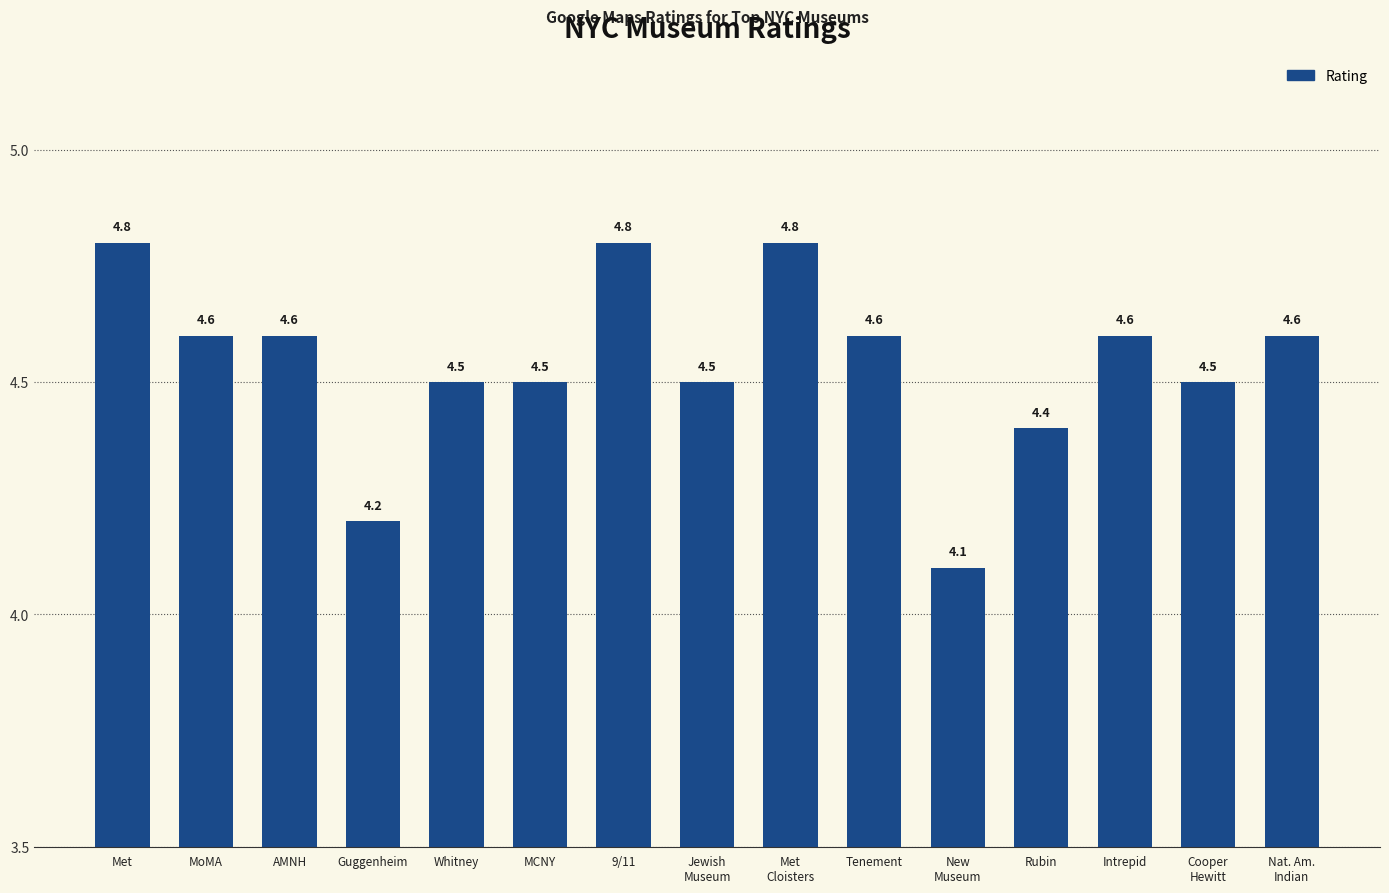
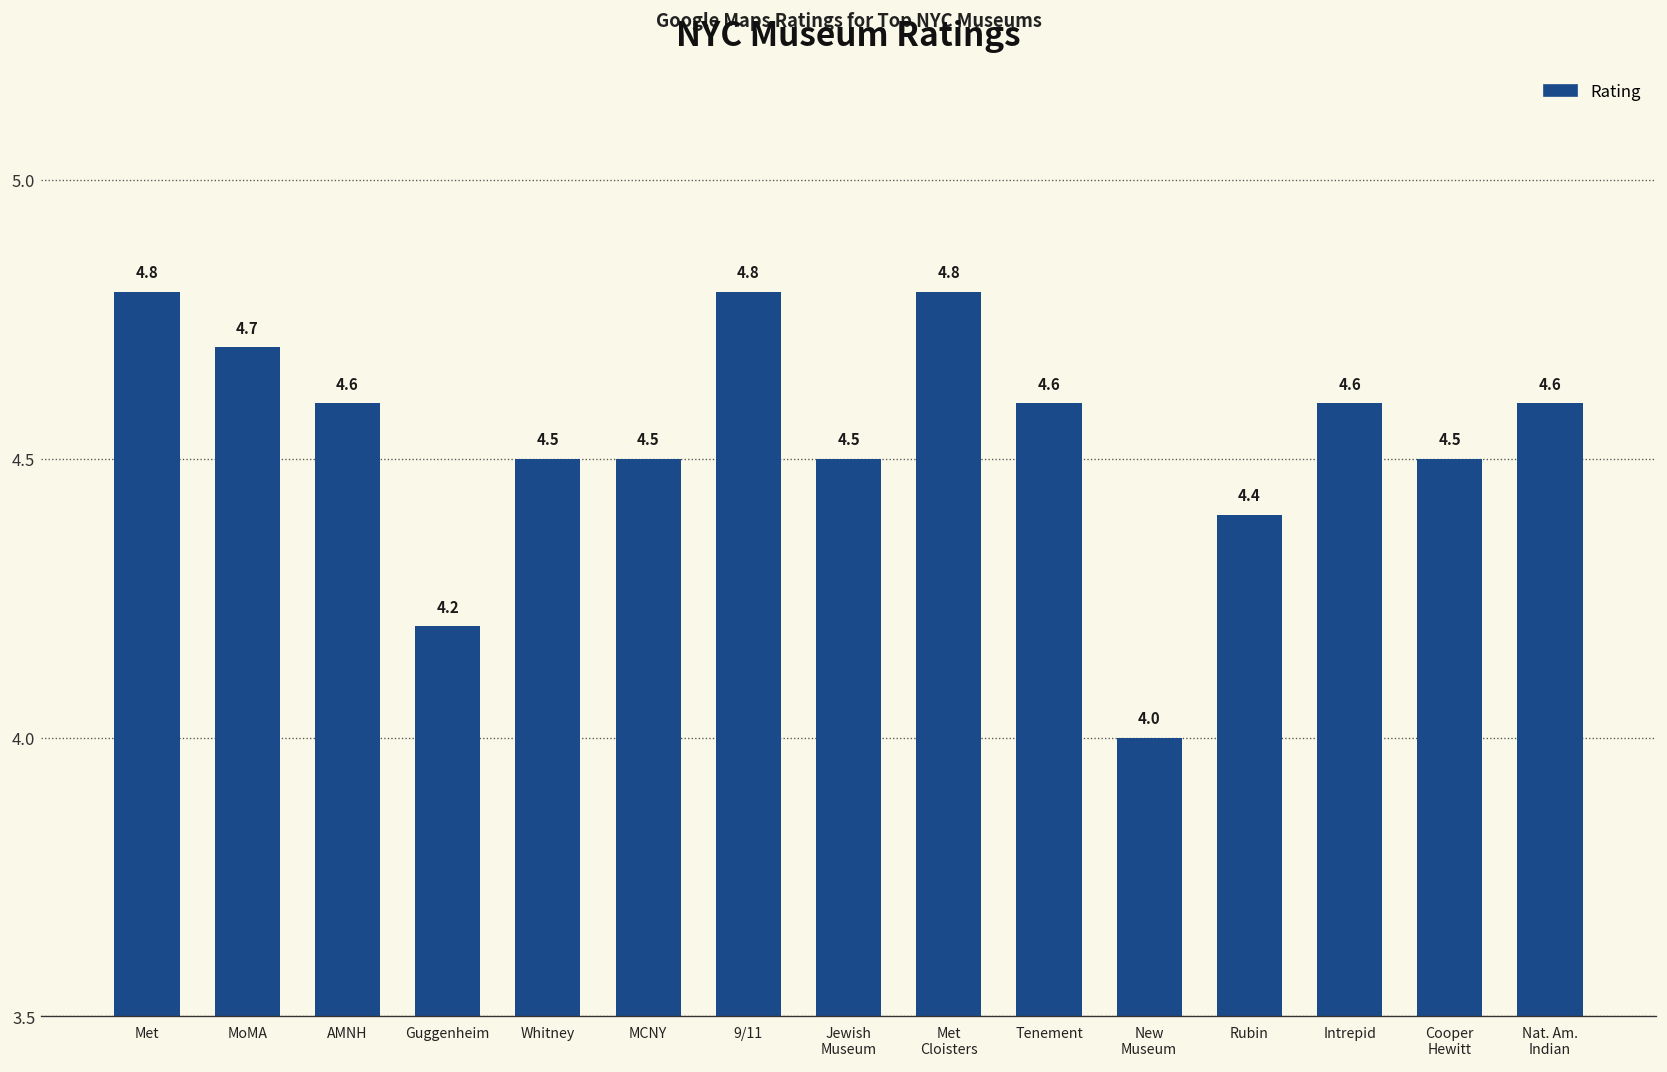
MoMA: 4.6 -> 4.7
New Museum: 4.1 -> 4.0
